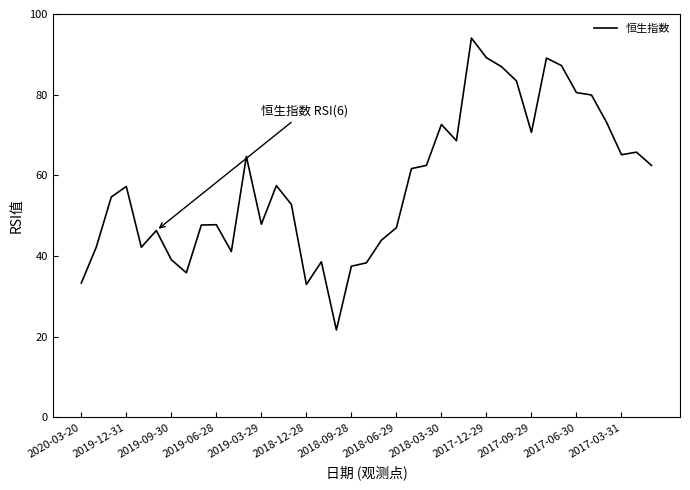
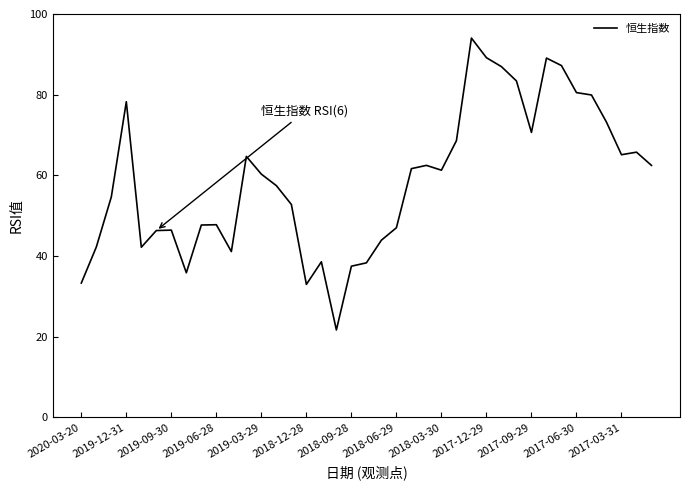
2019-12-31: 57 -> 78
2019-09-30: 39 -> 46
2019-03-29: 48 -> 60
2018-03-30: 73 -> 61
